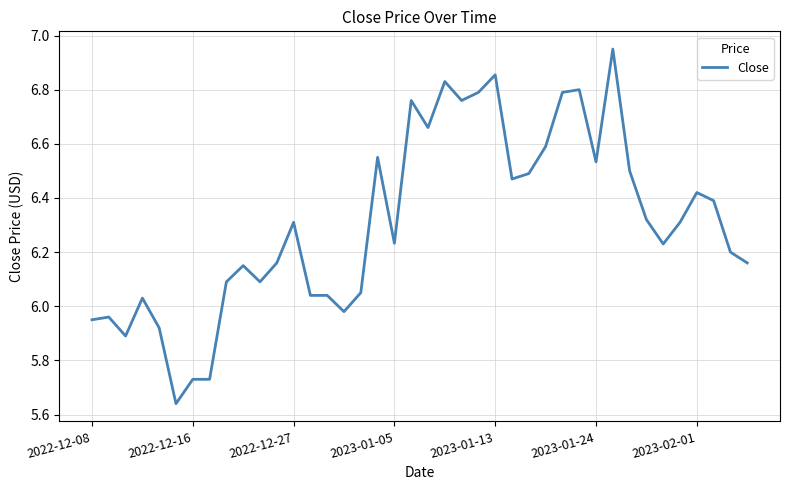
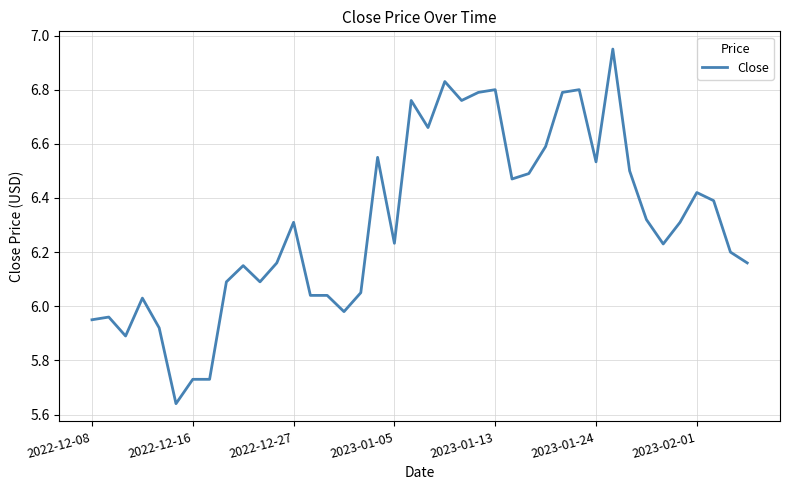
2023-01-13: 6.85 -> 6.80
